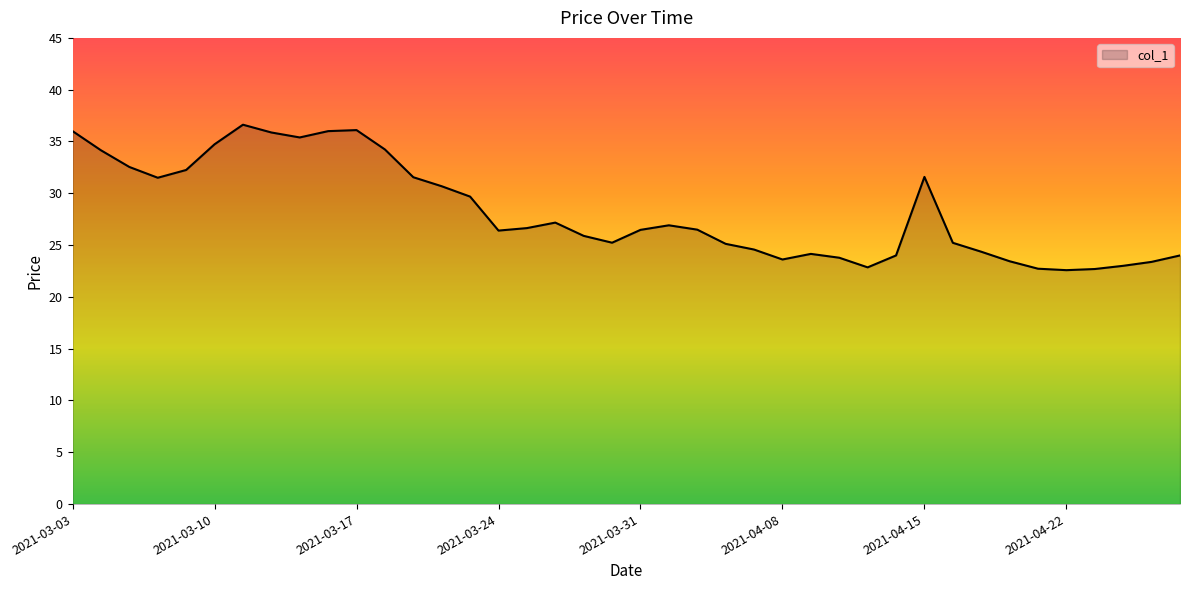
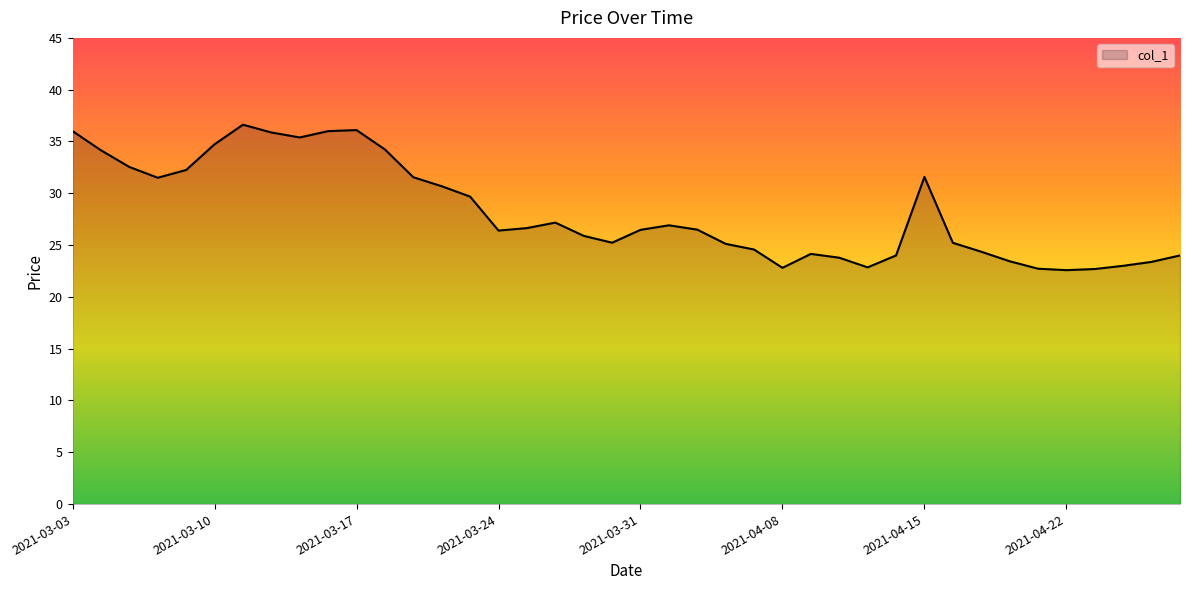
2021-04-08: 23.6 -> 22.8
